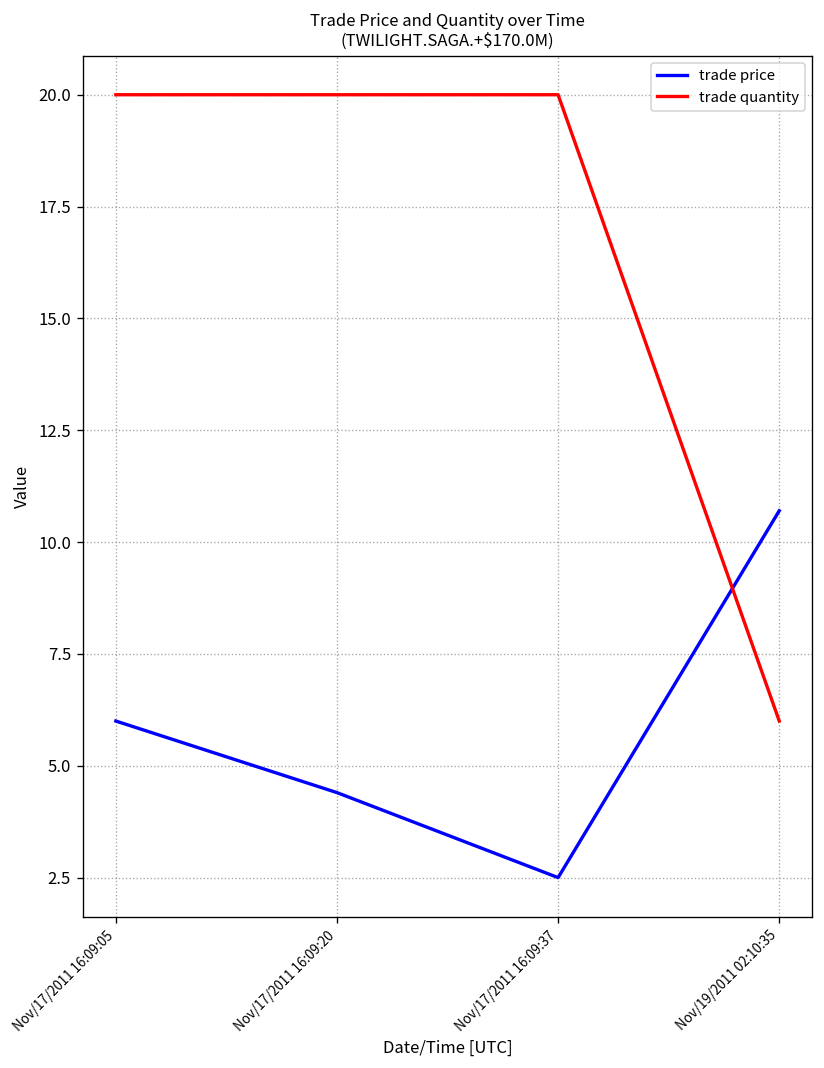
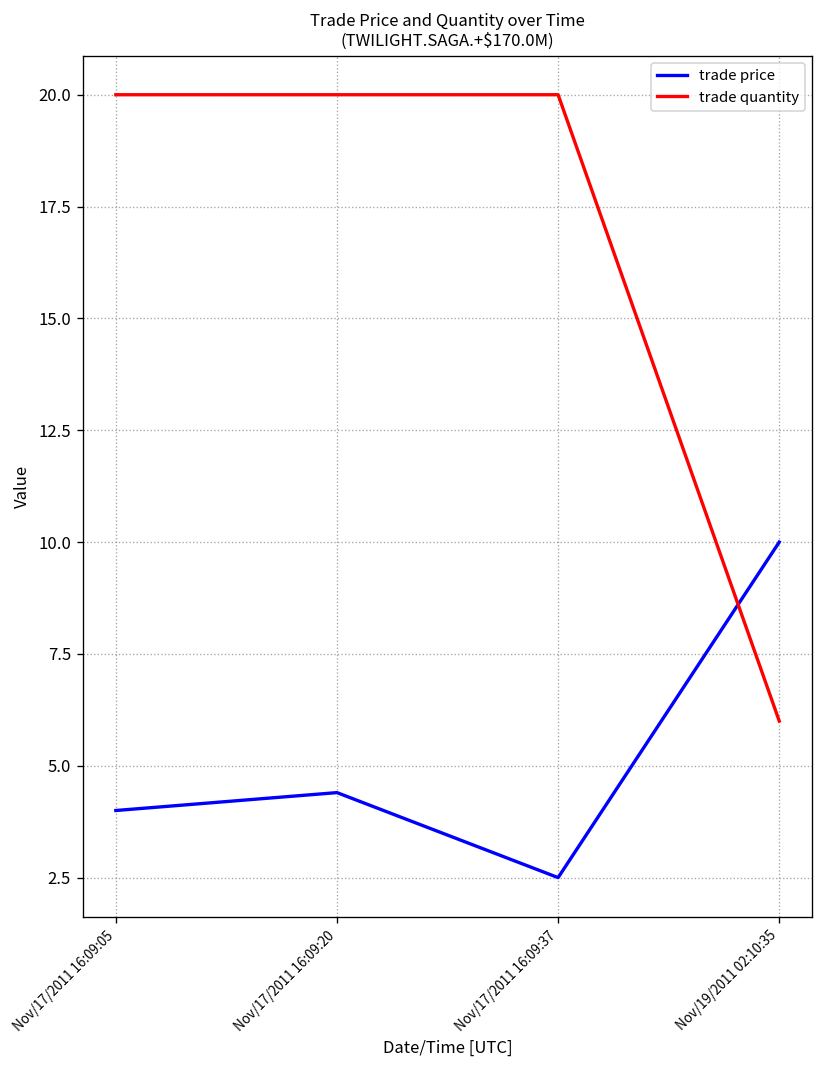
trade price, Nov/17/2011 16:09:05: 6 -> 4
trade price, Nov/19/2011 02:10:35: 10.7 -> 10.0
